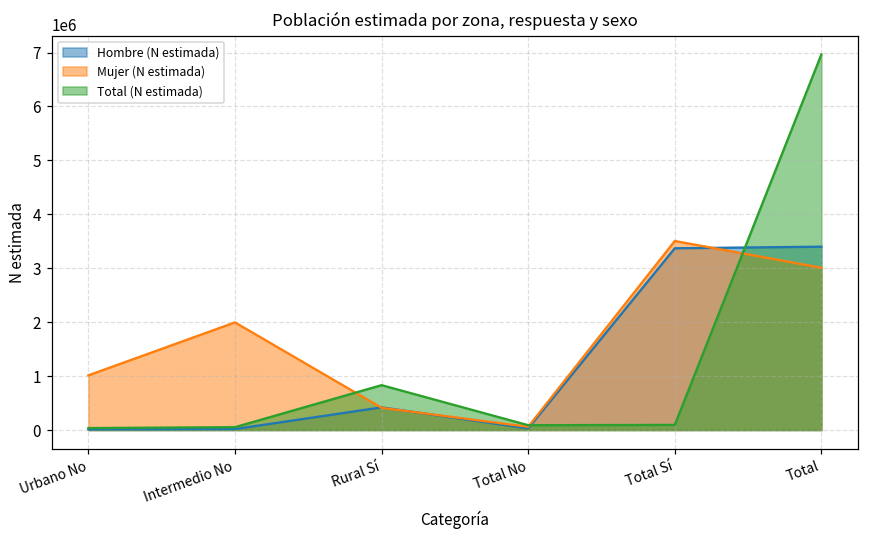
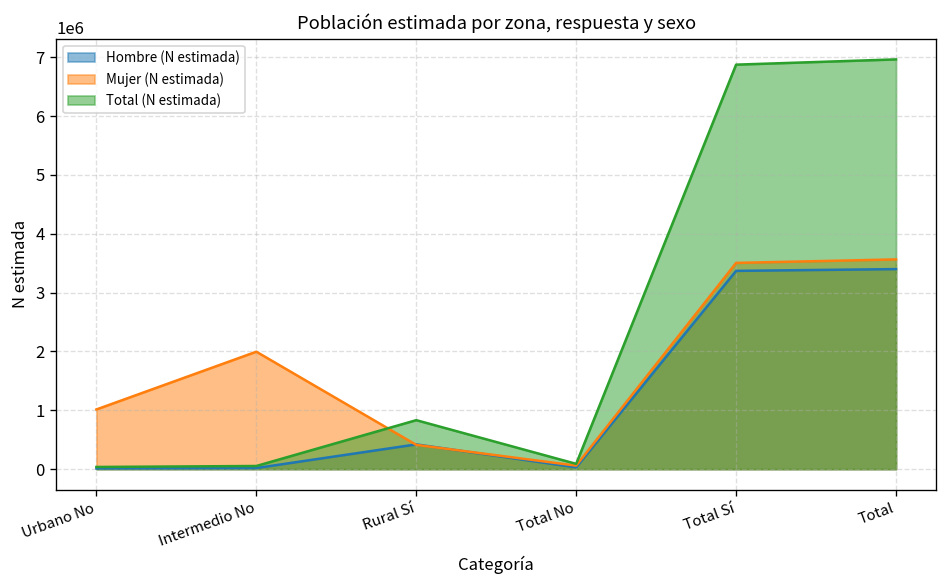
Total (N estimada), Total Sí: 100000 -> 6900000
Mujer (N estimada), Total: 3000000 -> 3600000
